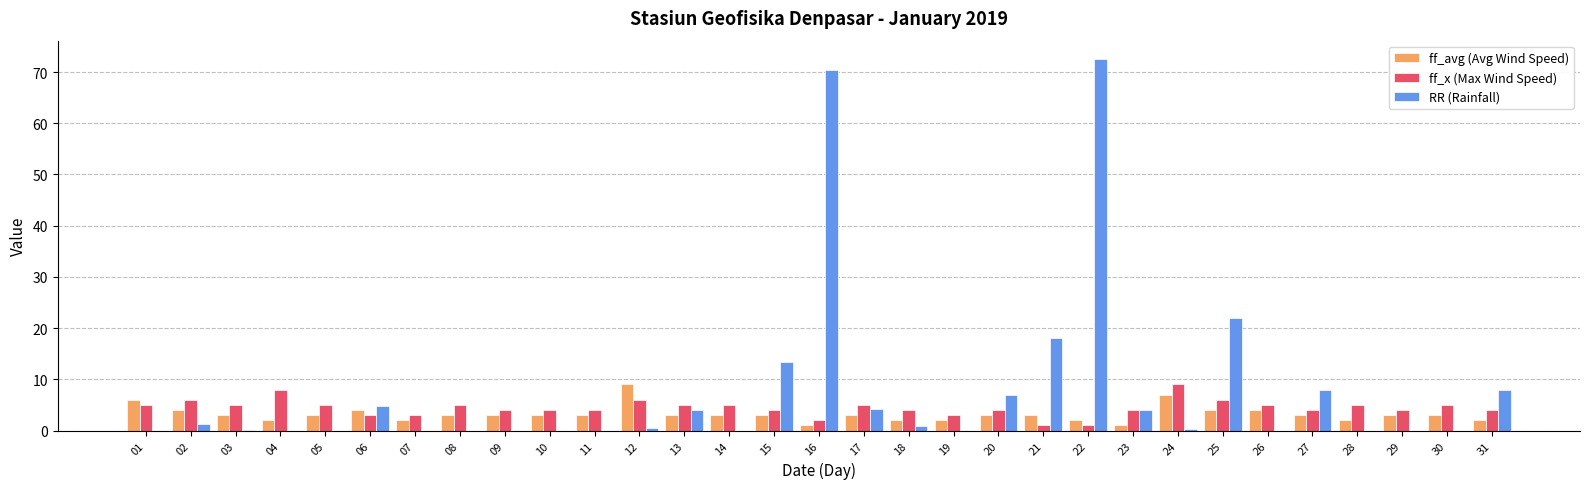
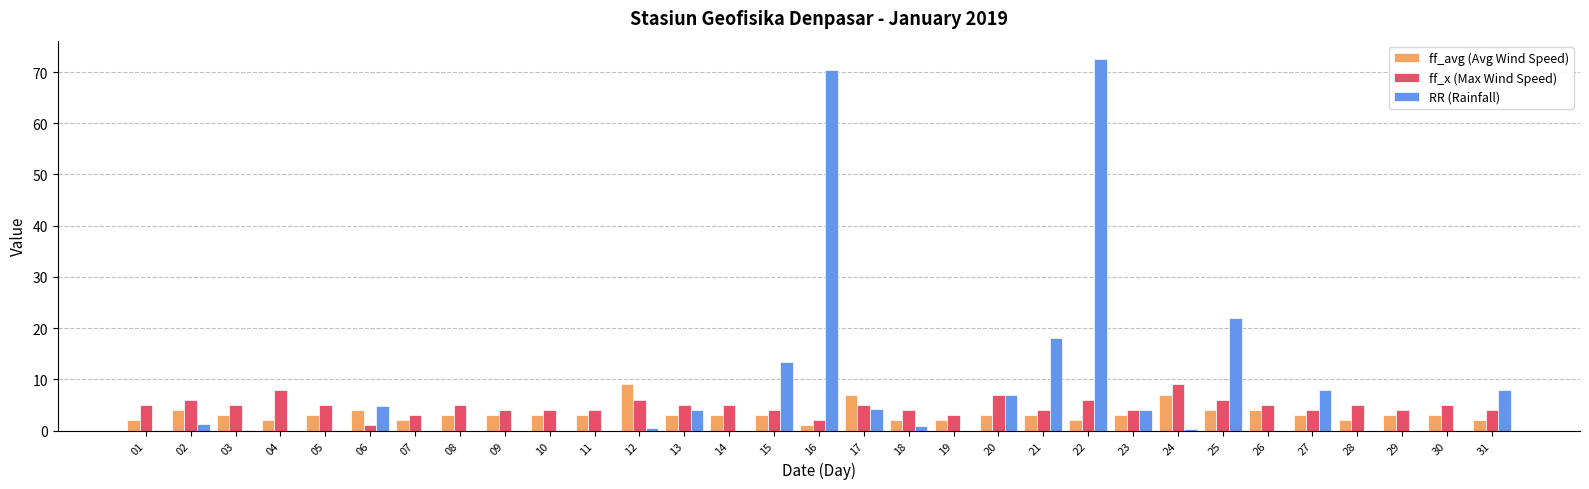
ff_avg (Avg Wind Speed), 01: 6 -> 2
ff_x (Max Wind Speed), 06: 3 -> 1
ff_avg (Avg Wind Speed), 17: 3 -> 7
ff_x (Max Wind Speed), 20: 4 -> 7
ff_x (Max Wind Speed), 21: 1 -> 4
ff_x (Max Wind Speed), 22: 1 -> 6
ff_avg (Avg Wind Speed), 23: 1 -> 3
